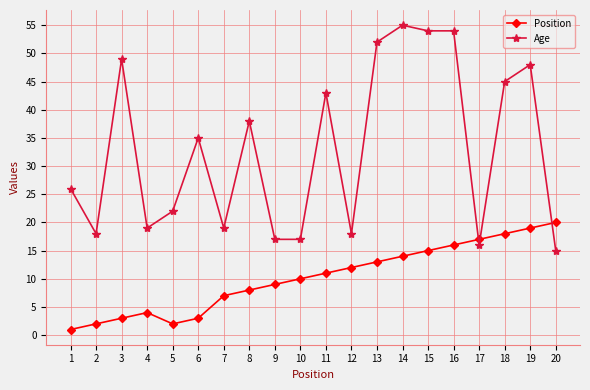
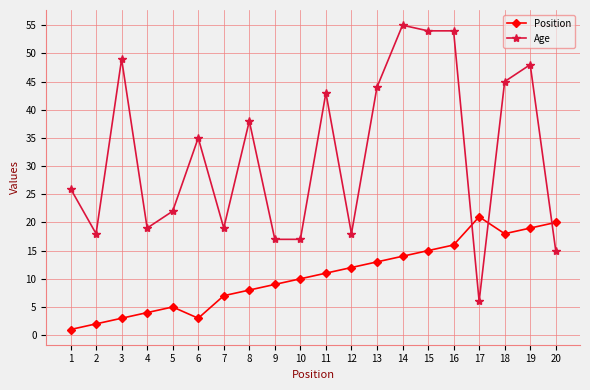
Position, 5: 2 -> 5
Age, 13: 52 -> 44
Position, 17: 17 -> 21
Age, 17: 16 -> 6
